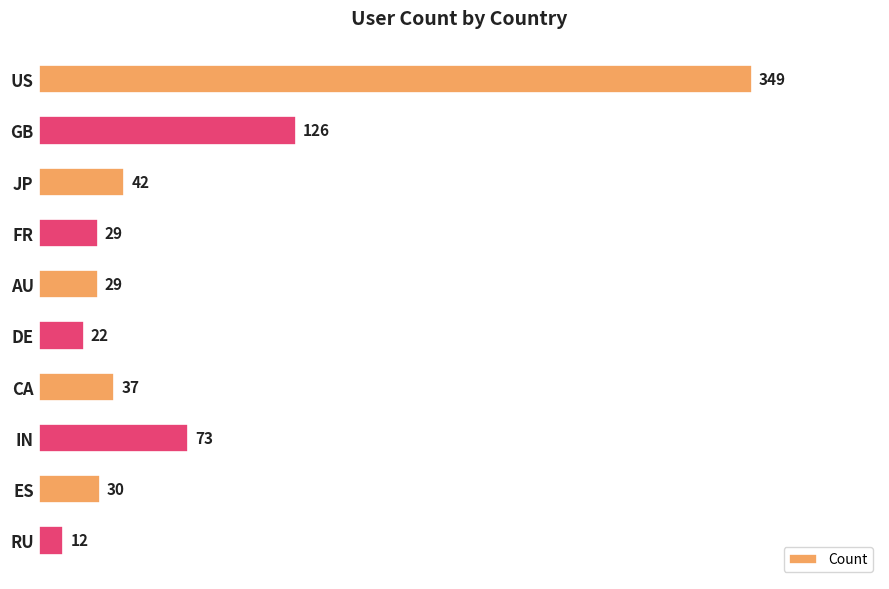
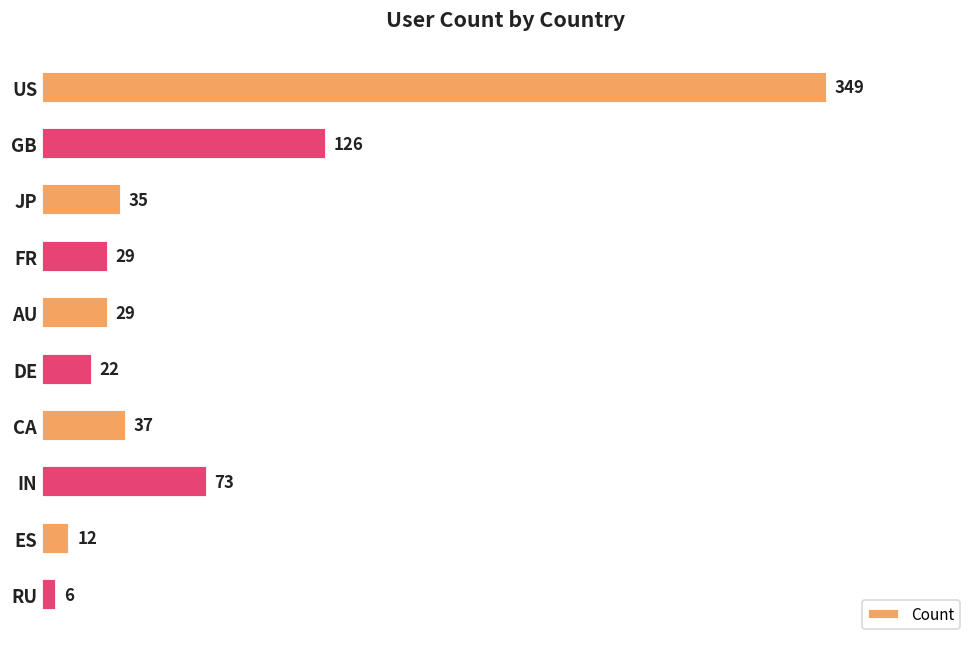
JP: 42 -> 35
ES: 30 -> 12
RU: 12 -> 6
